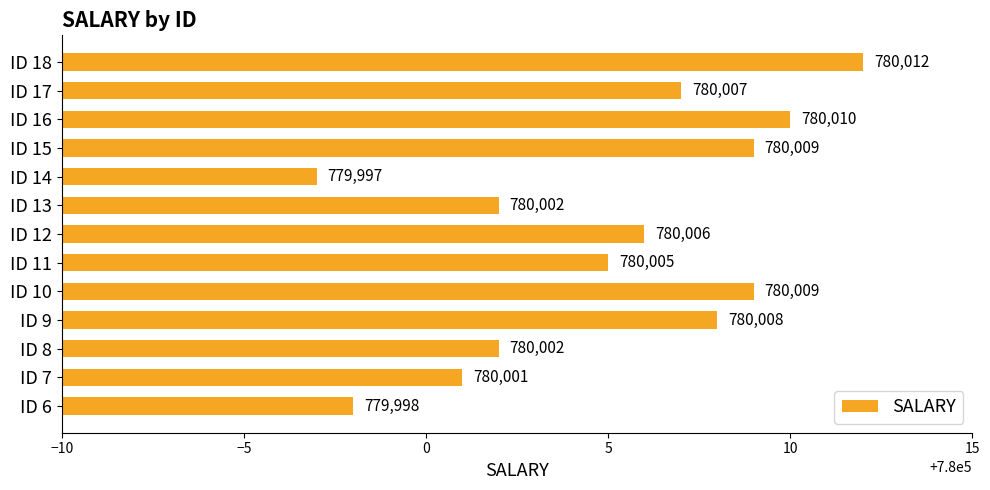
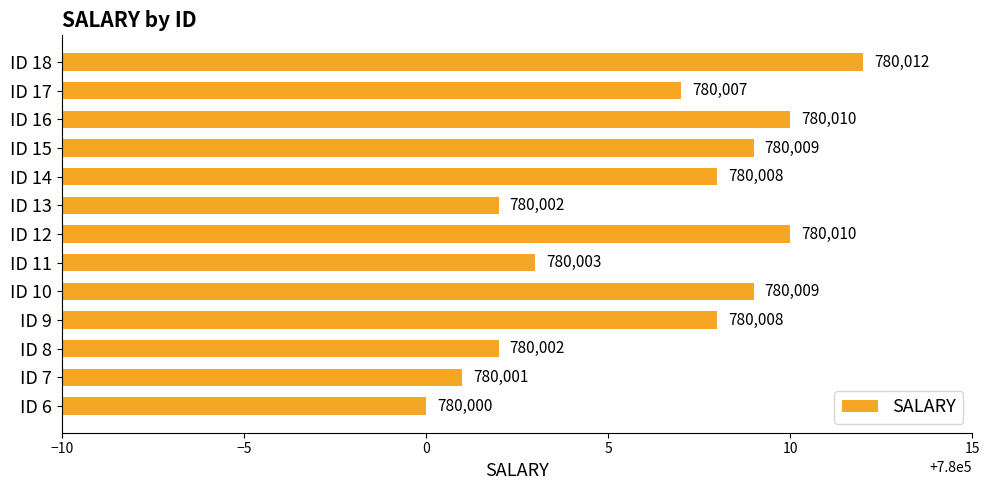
ID 14: 779,997 -> 780,008
ID 12: 780,006 -> 780,010
ID 11: 780,005 -> 780,003
ID 6: 779,998 -> 780,000
